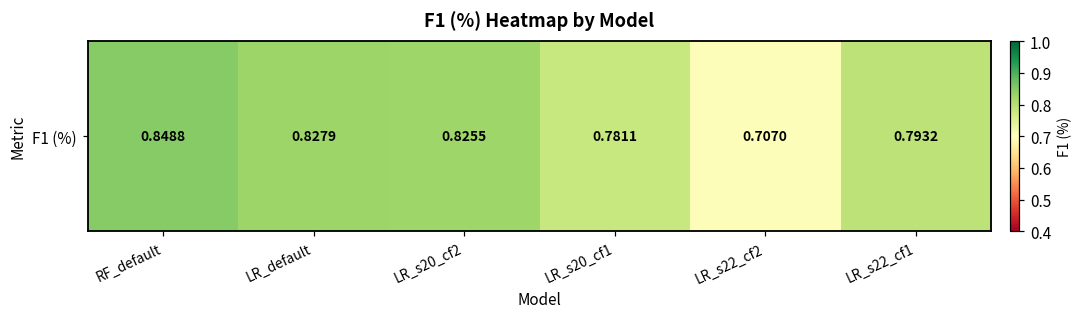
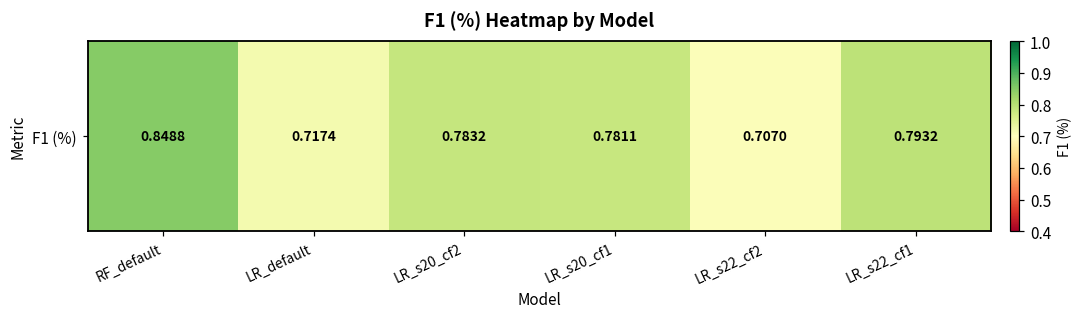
F1 (%), LR_default: 0.8279 -> 0.7174
F1 (%), LR_s20_cf2: 0.8255 -> 0.7832
